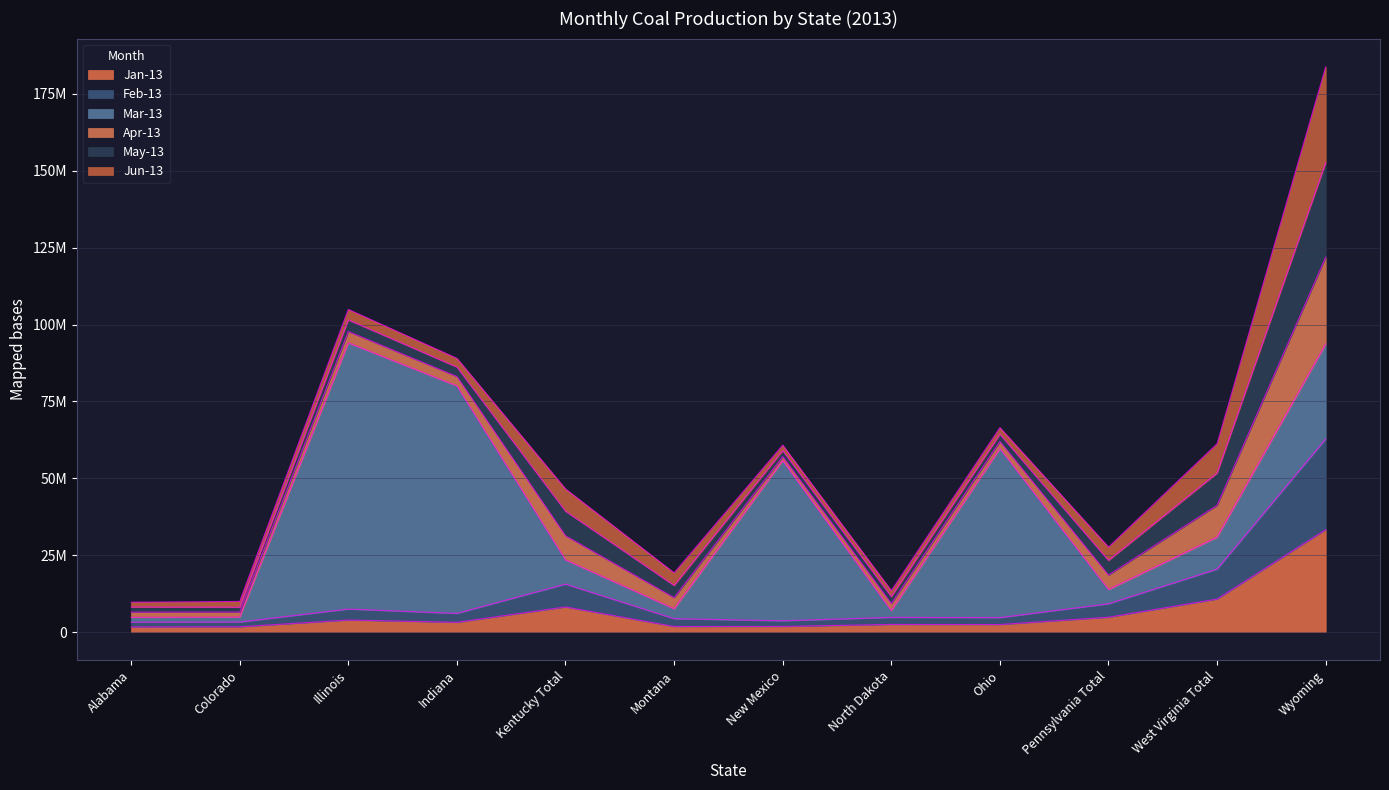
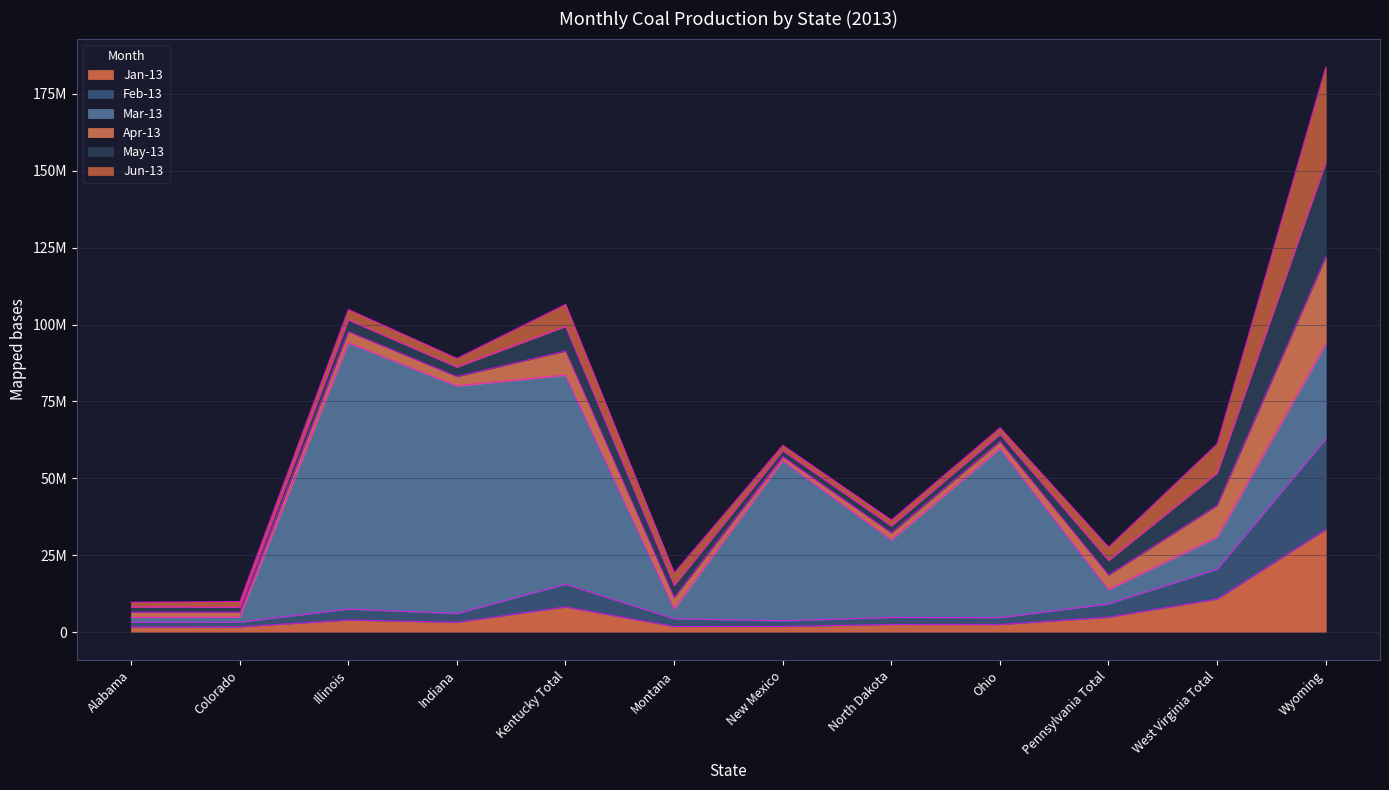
Mar-13, Kentucky Total: 8000000 -> 68000000
Mar-13, North Dakota: 2000000 -> 25000000
